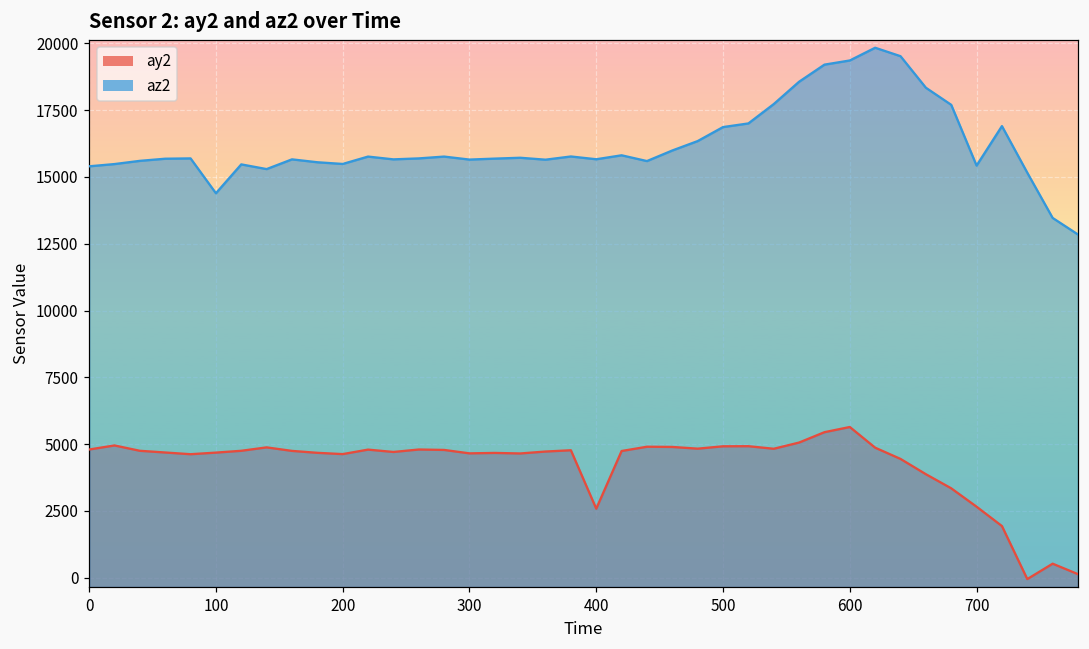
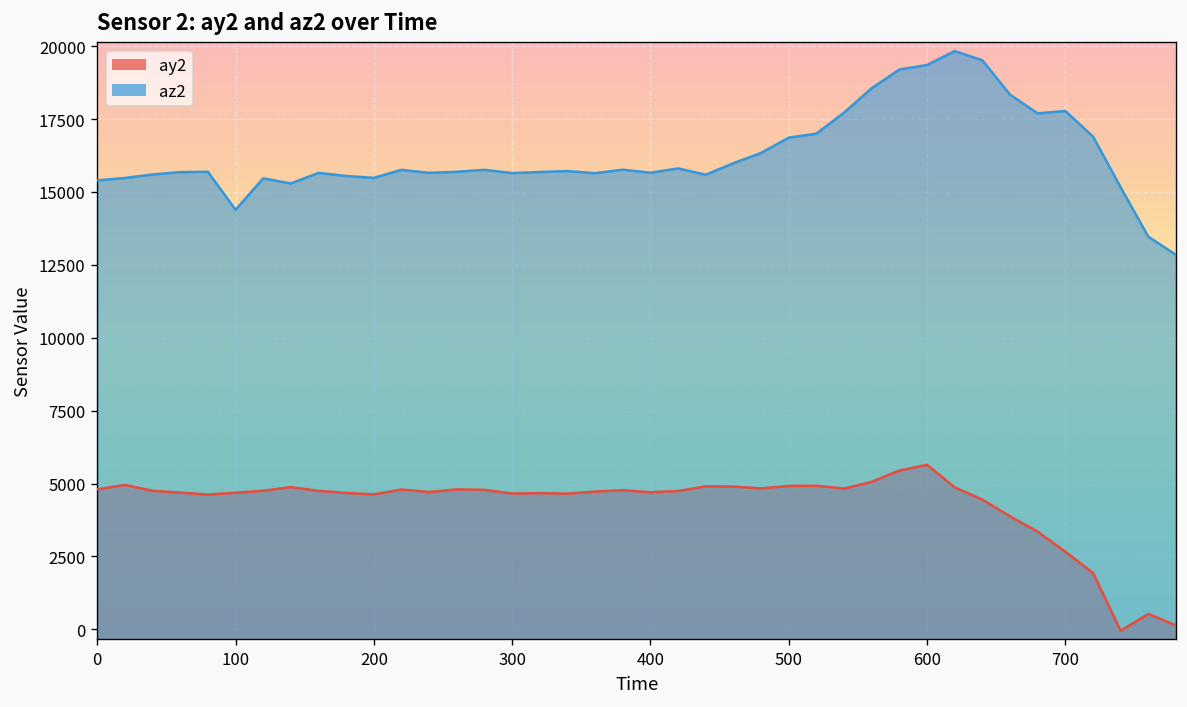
ay2, 400: 2600 -> 4700
az2, 700: 15400 -> 17800
